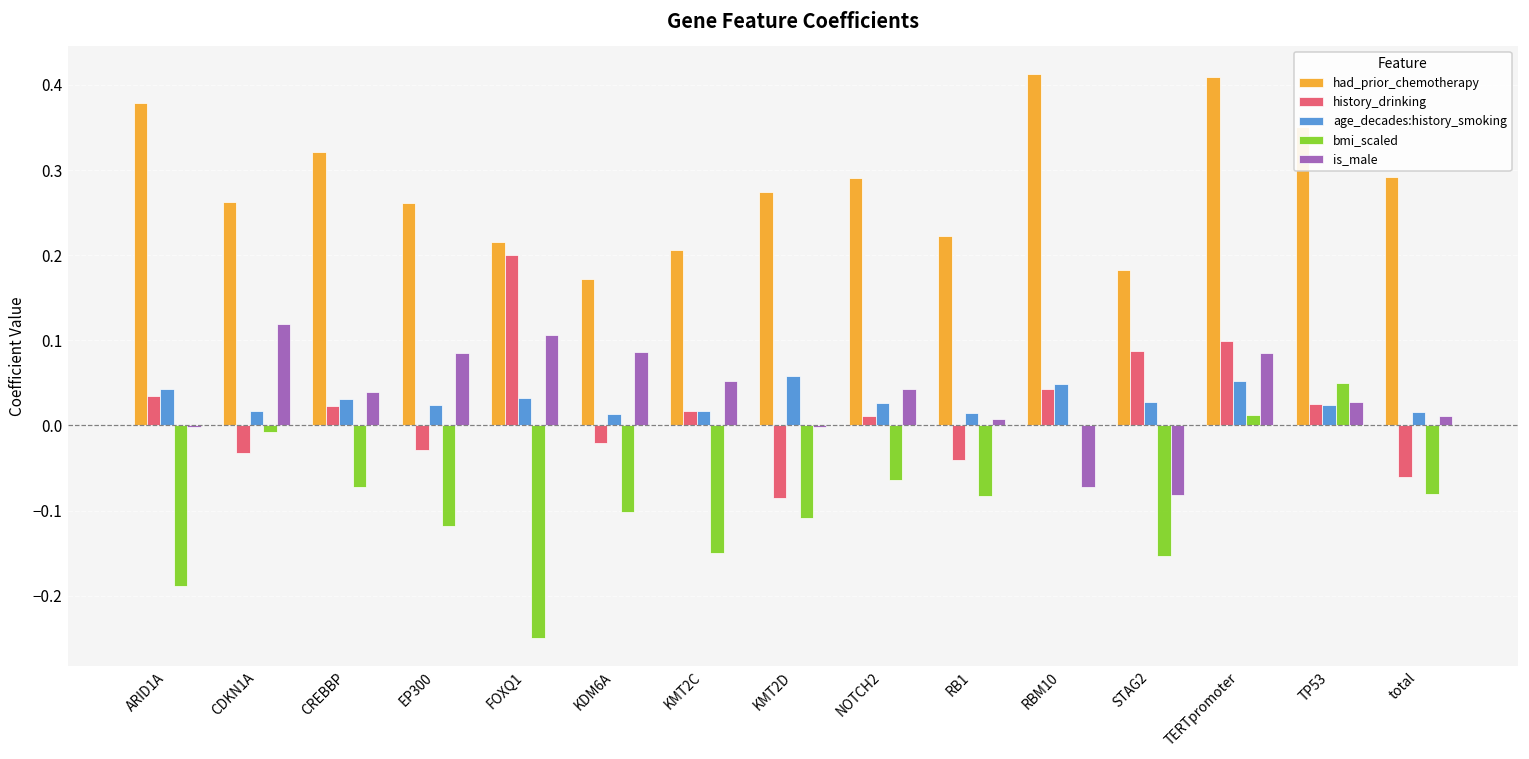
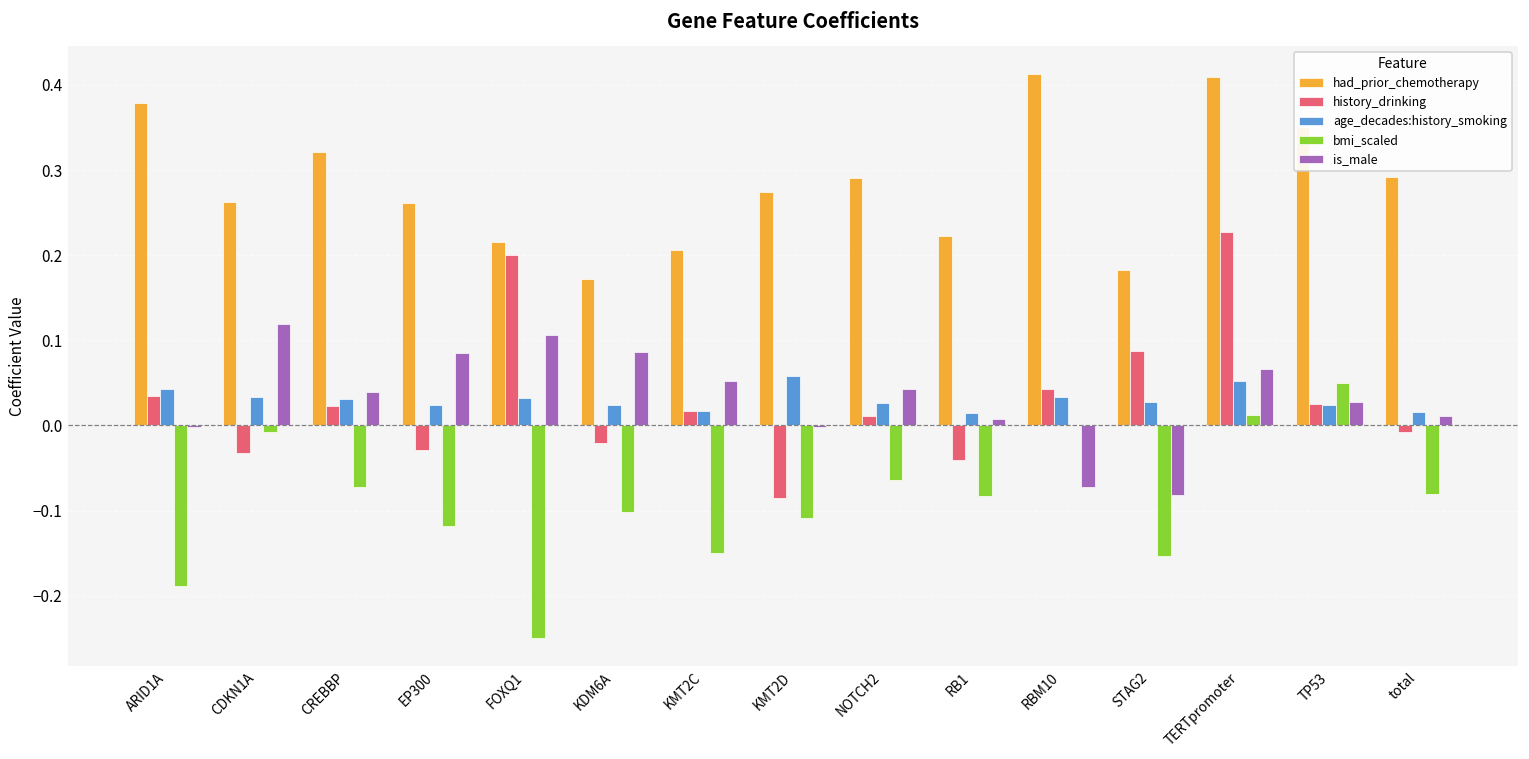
age_decades:history_smoking, CDKN1A: 0.02 -> 0.03
age_decades:history_smoking, KDM6A: 0.01 -> 0.02
age_decades:history_smoking, RBM10: 0.05 -> 0.03
history_drinking, TERTpromoter: 0.10 -> 0.23
is_male, TERTpromoter: 0.09 -> 0.07
history_drinking, total: -0.06 -> -0.01
